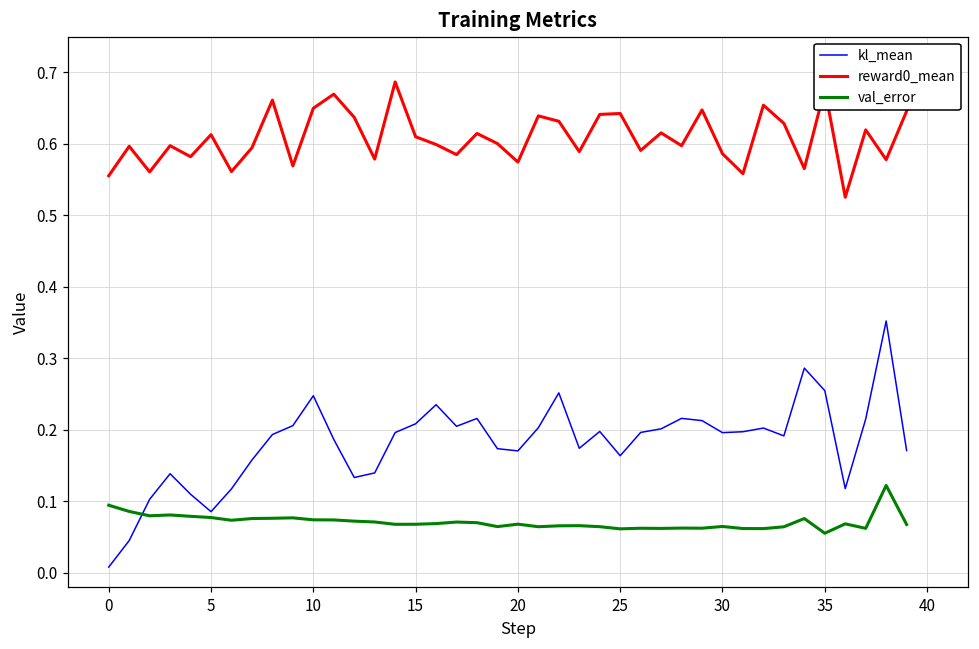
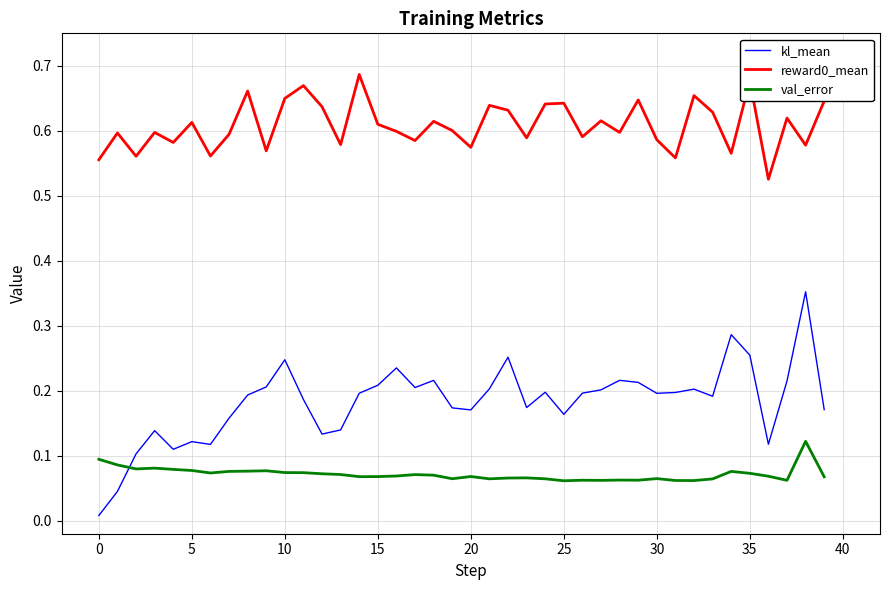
kl_mean, 5: 0.09 -> 0.12
val_error, 35: 0.06 -> 0.07
